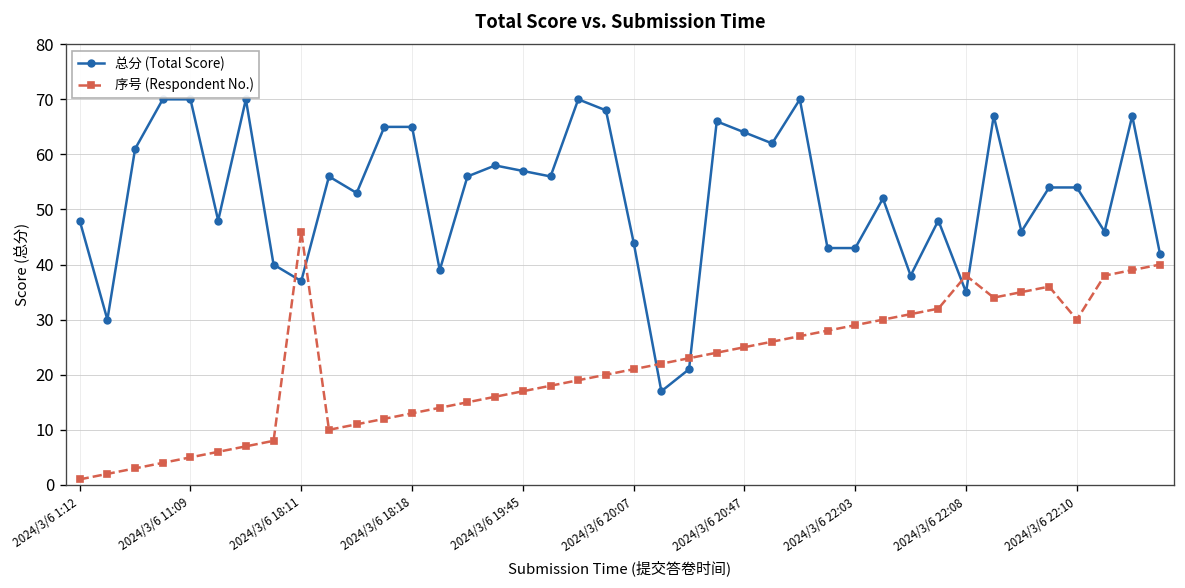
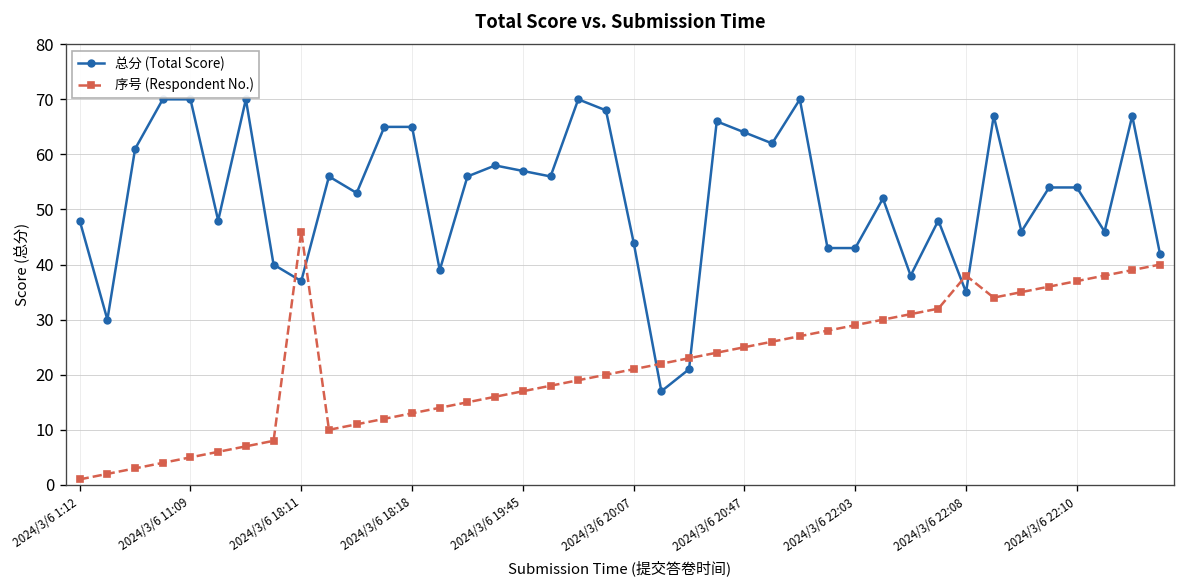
序号 (Respondent No.), 2024/3/6 22:10: 30 -> 37
